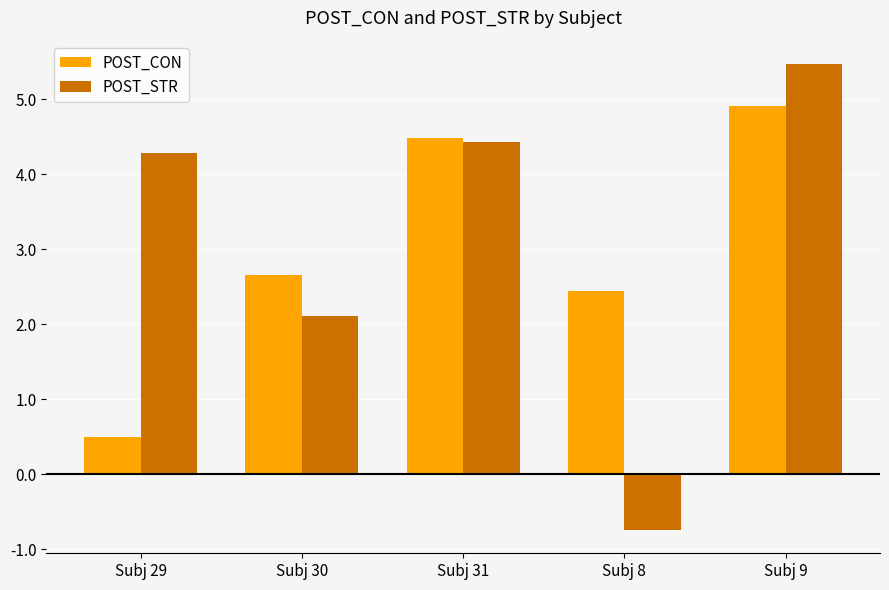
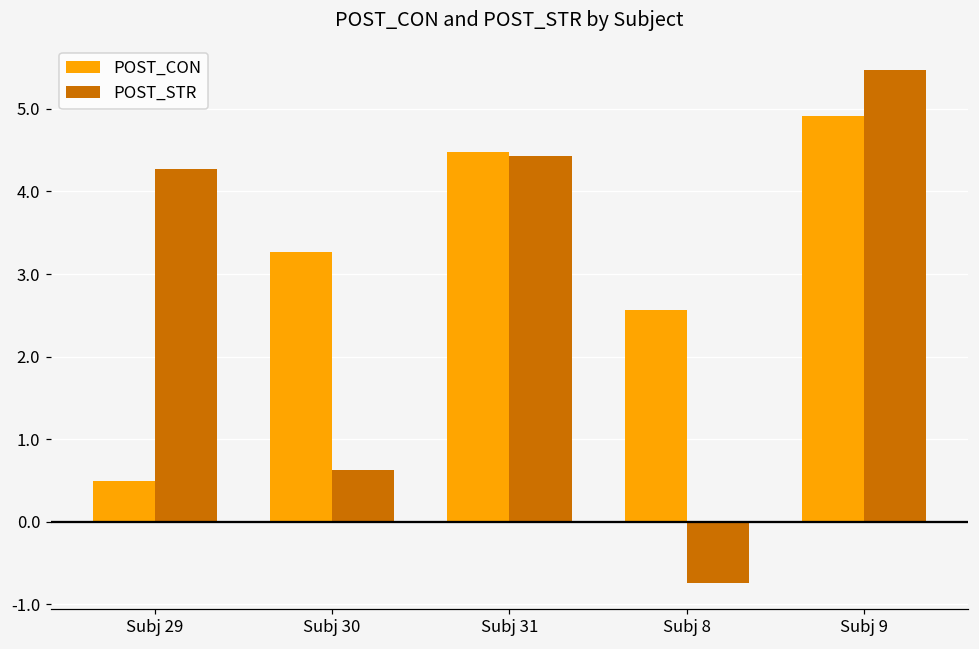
POST_CON, Subj 30: 2.7 -> 3.3
POST_STR, Subj 30: 2.1 -> 0.6
POST_CON, Subj 8: 2.4 -> 2.6
